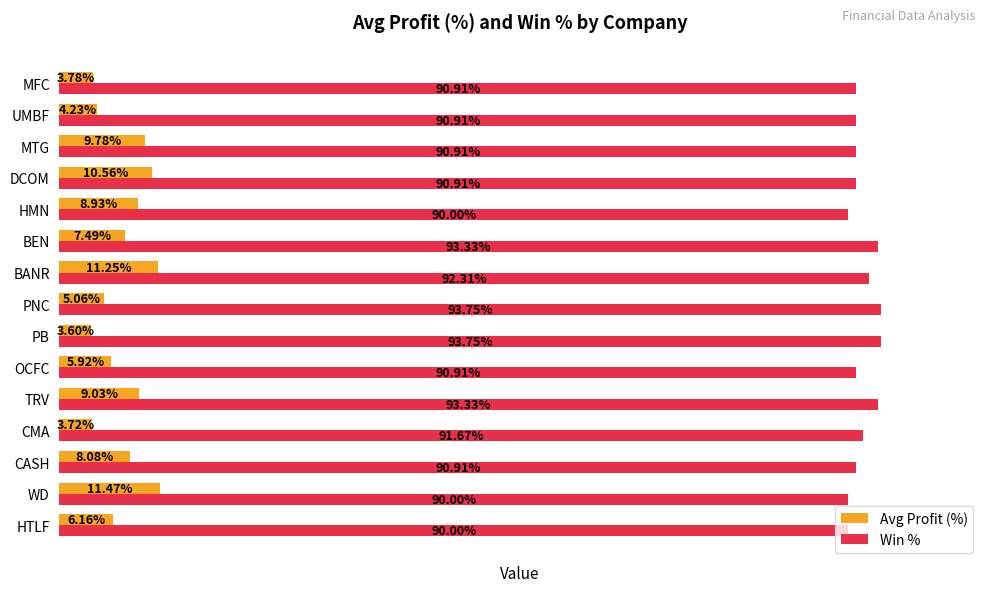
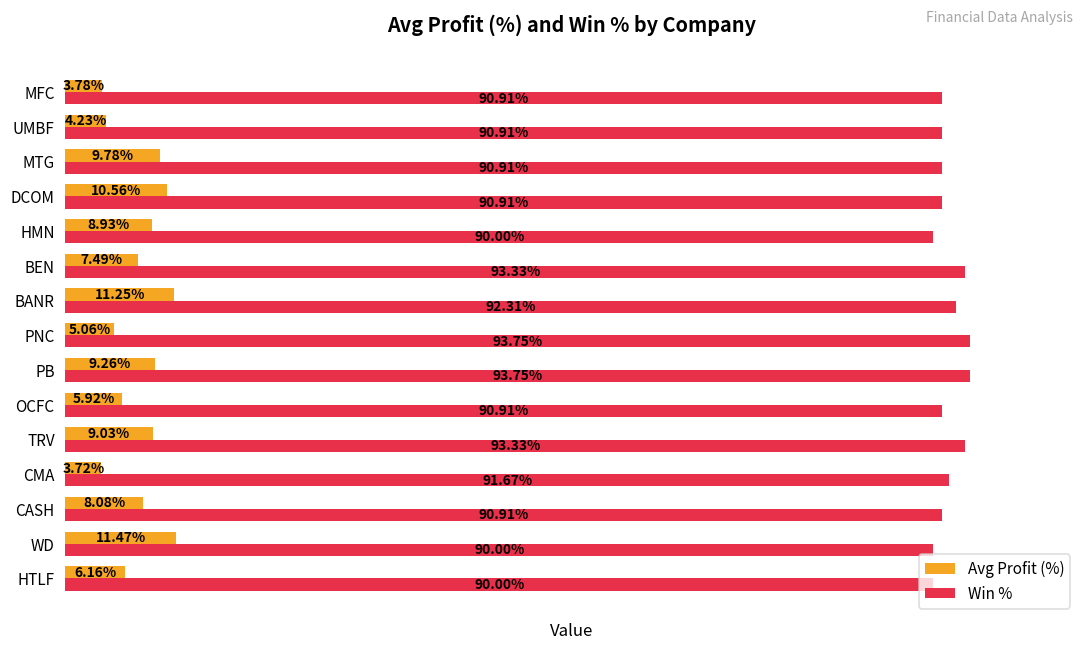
Avg Profit (%), PB: 3.60% -> 9.26%
